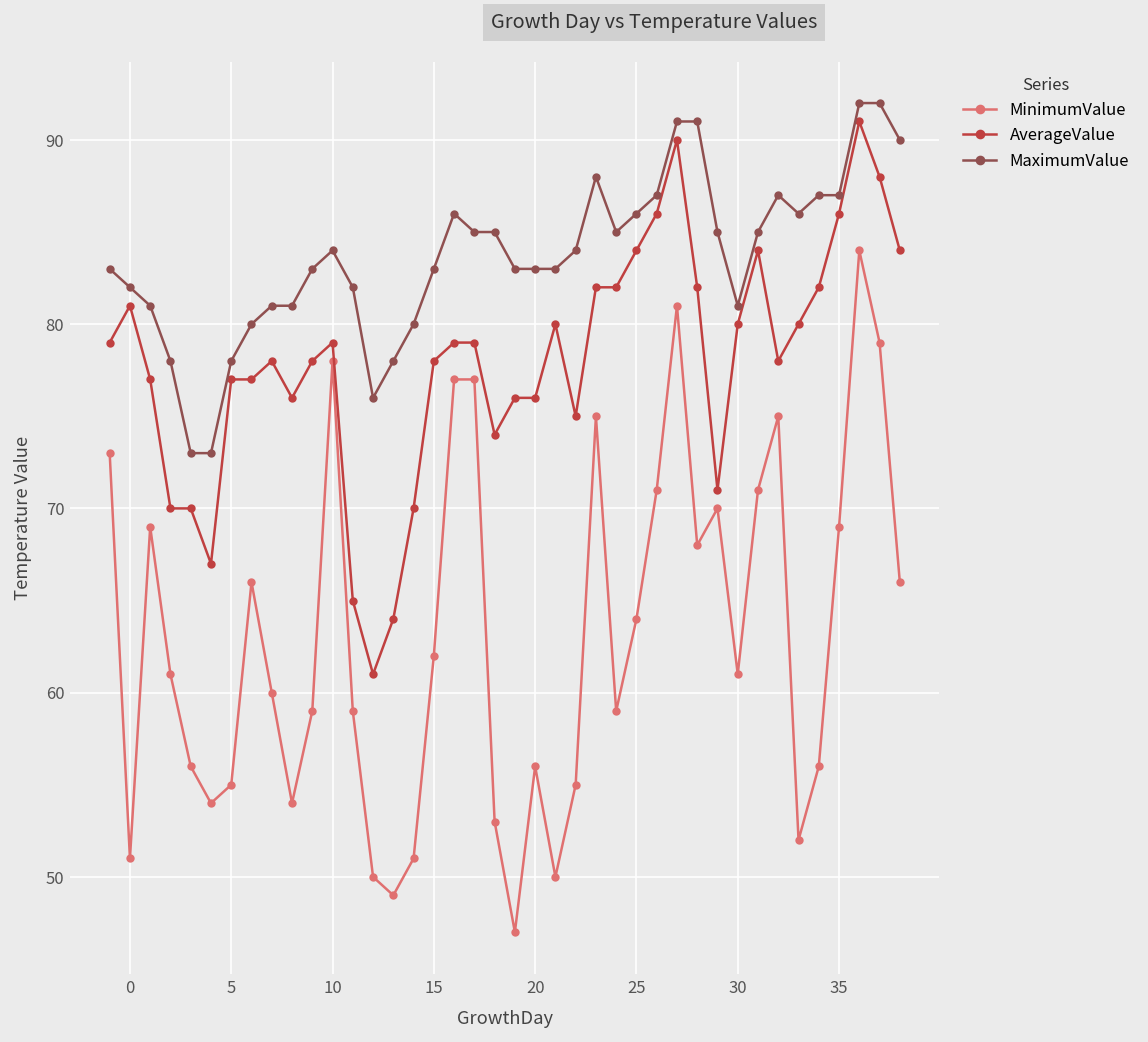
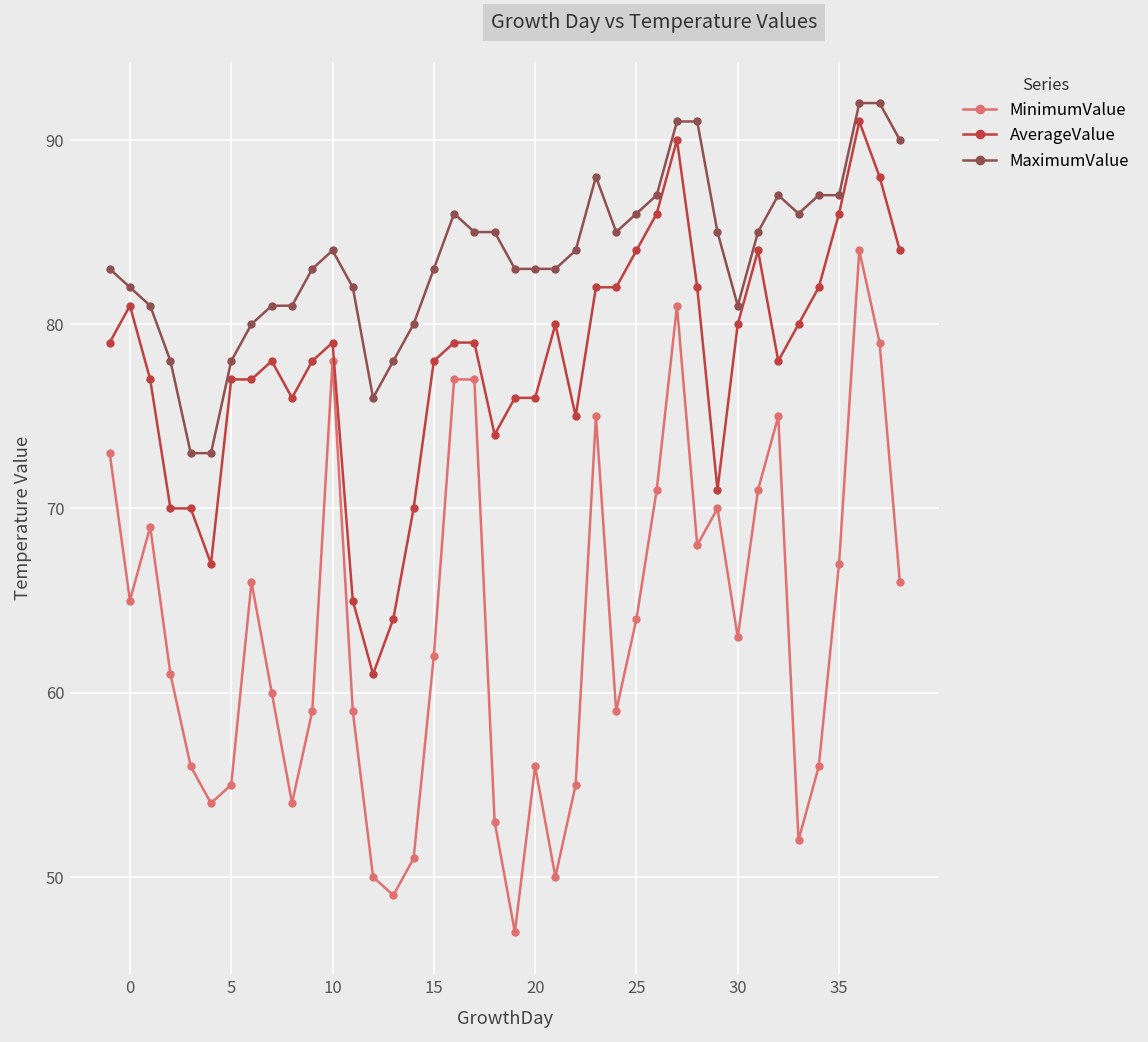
MinimumValue, 0: 51 -> 65
MinimumValue, 30: 61 -> 63
MinimumValue, 35: 69 -> 67
